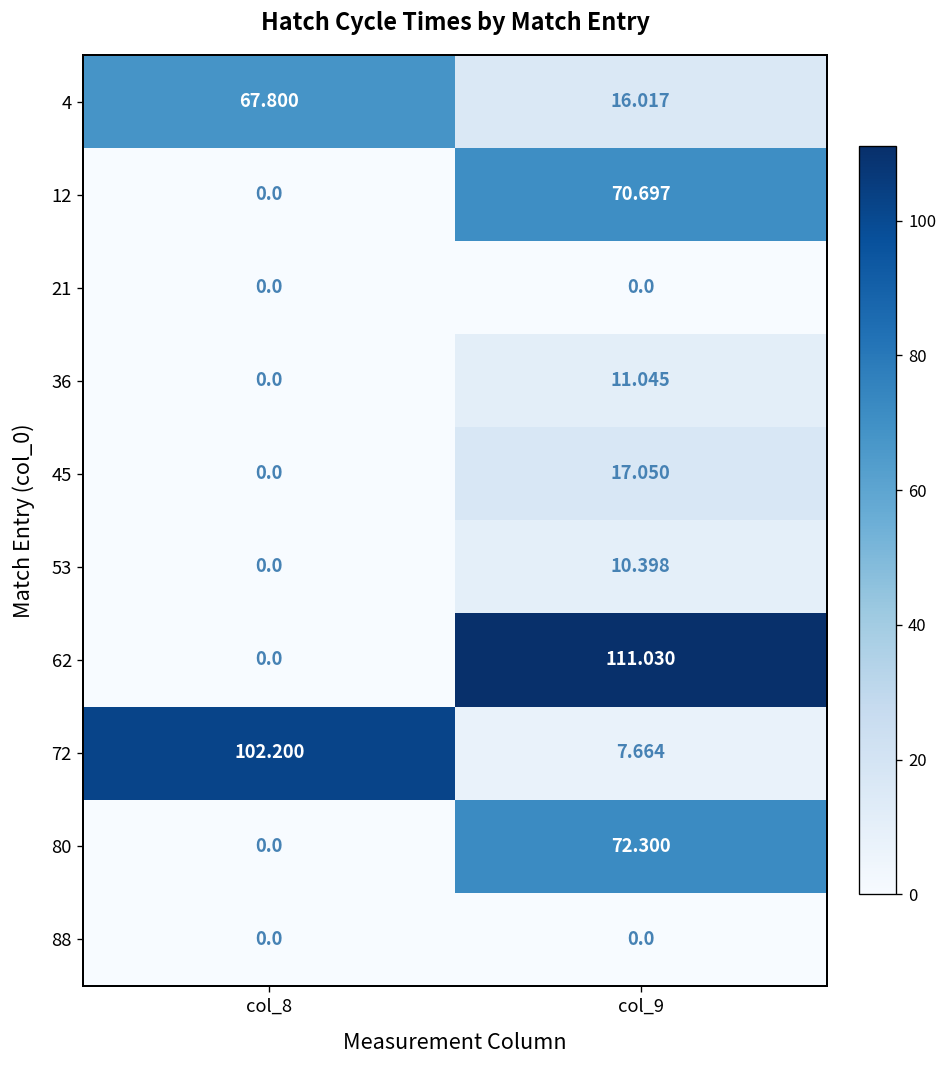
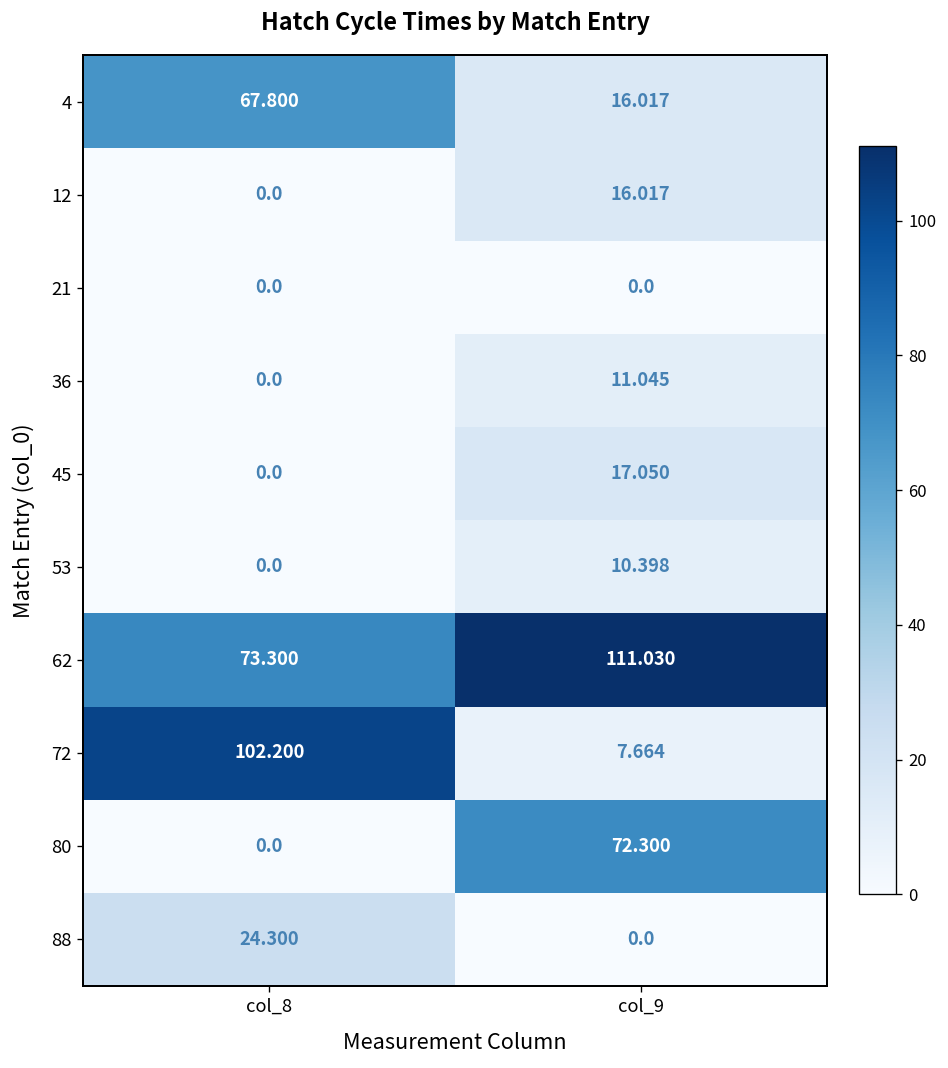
12, col_9: 70.697 -> 16.017
62, col_8: 0.0 -> 73.300
88, col_8: 0.0 -> 24.300
